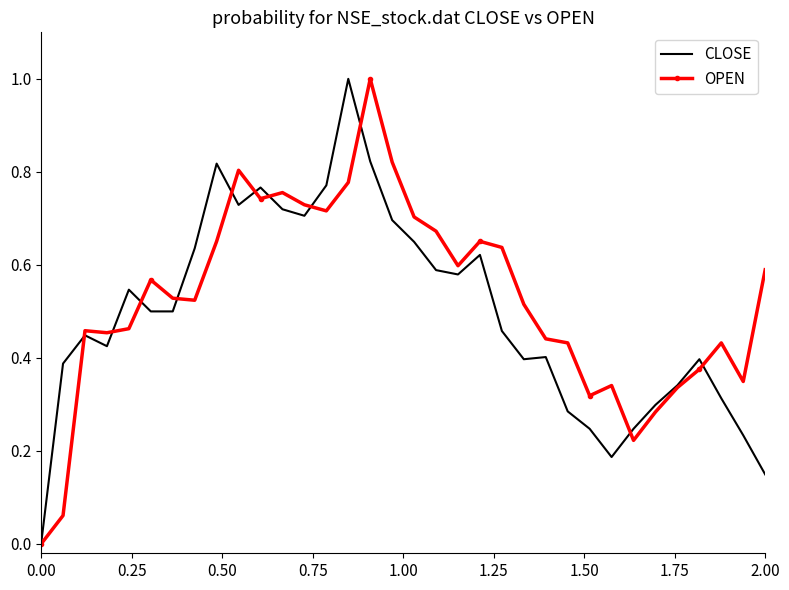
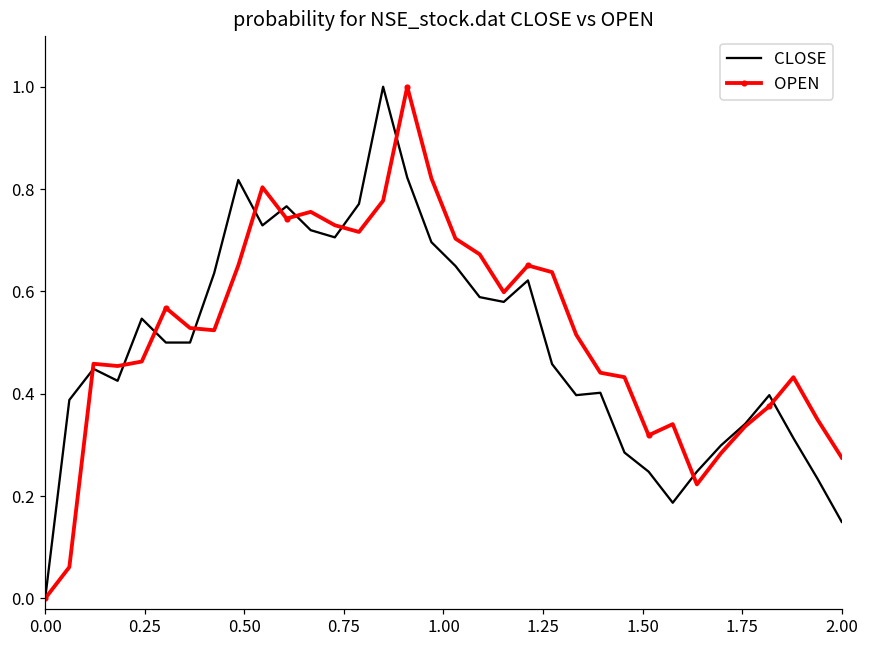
OPEN, 2.00: 0.59 -> 0.28
